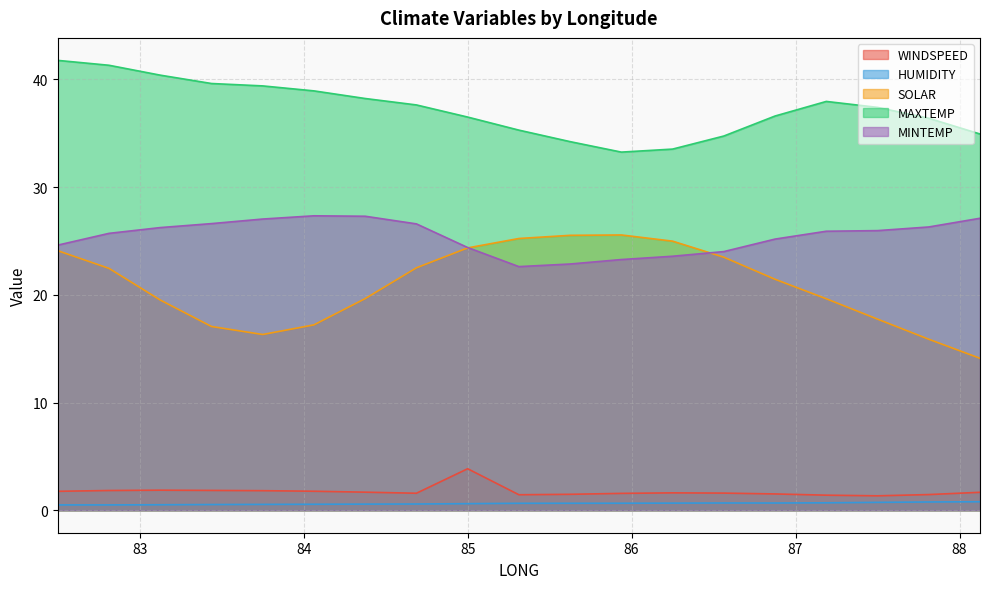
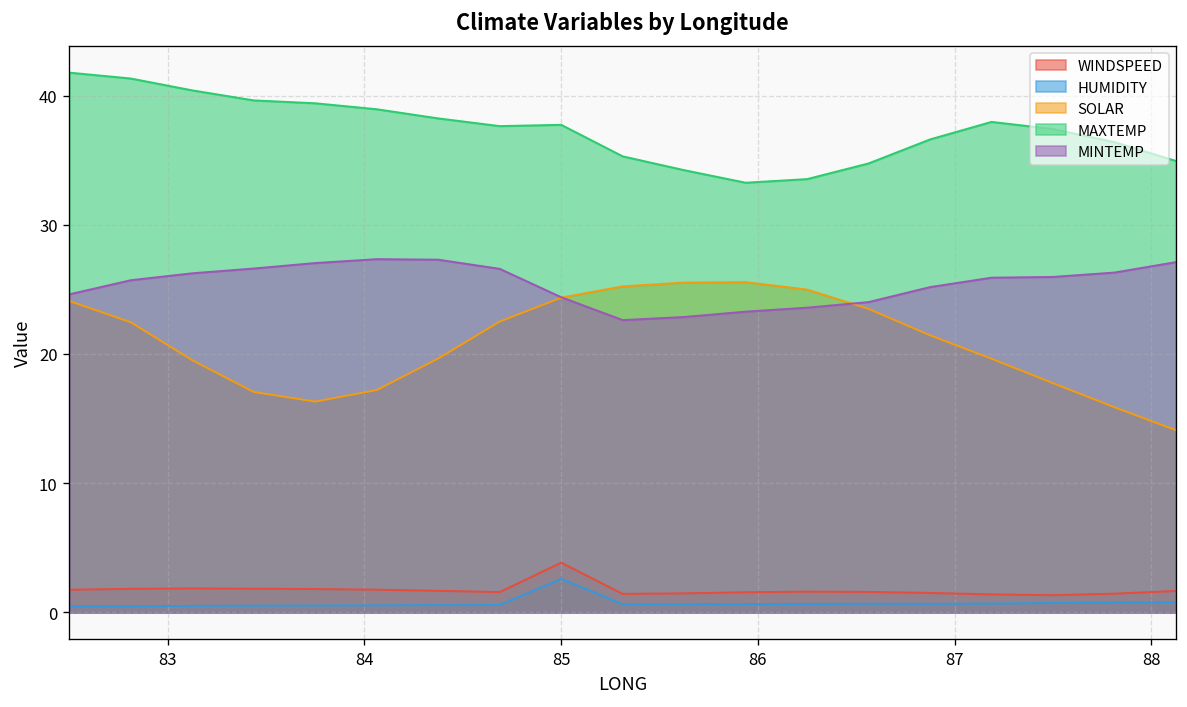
HUMIDITY, 85: 0.6 -> 2.6
MAXTEMP, 85: 36.5 -> 37.7
